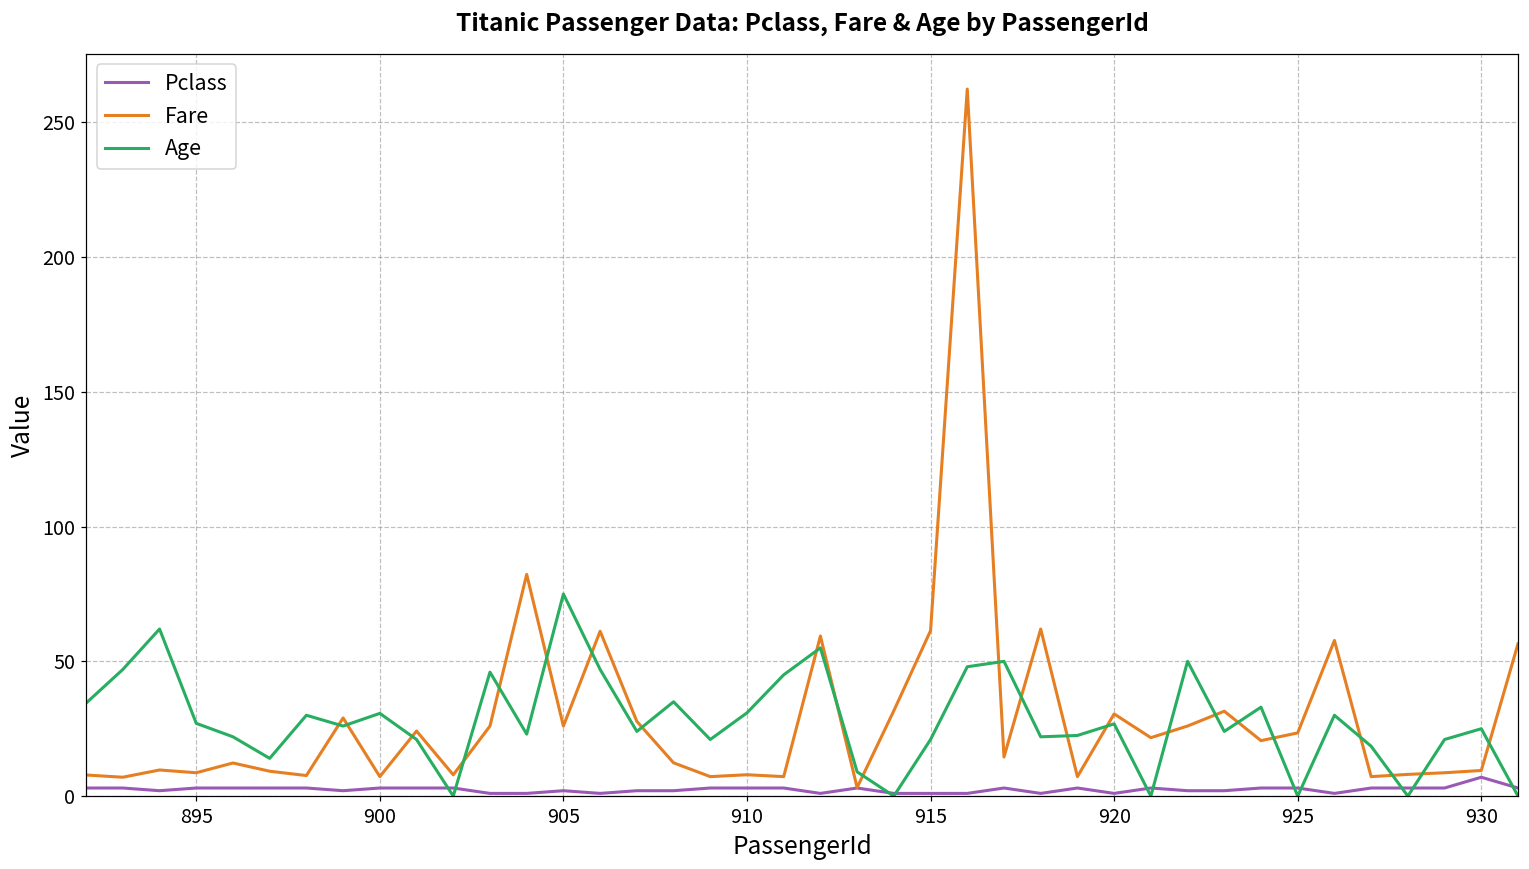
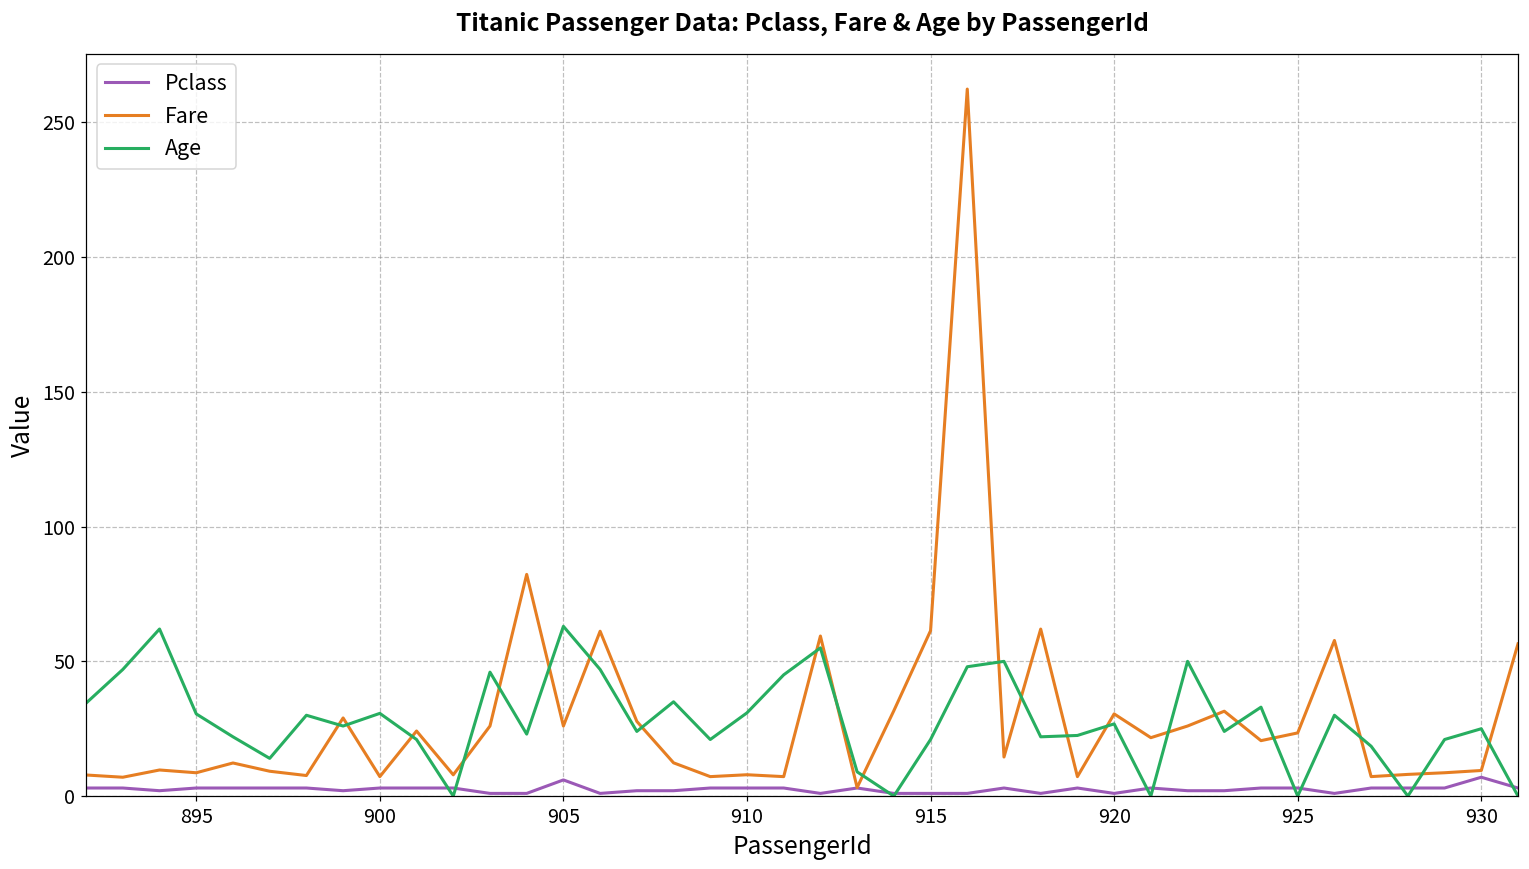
Age, 895: 27 -> 31
Pclass, 905: 2 -> 6
Age, 905: 75 -> 63
